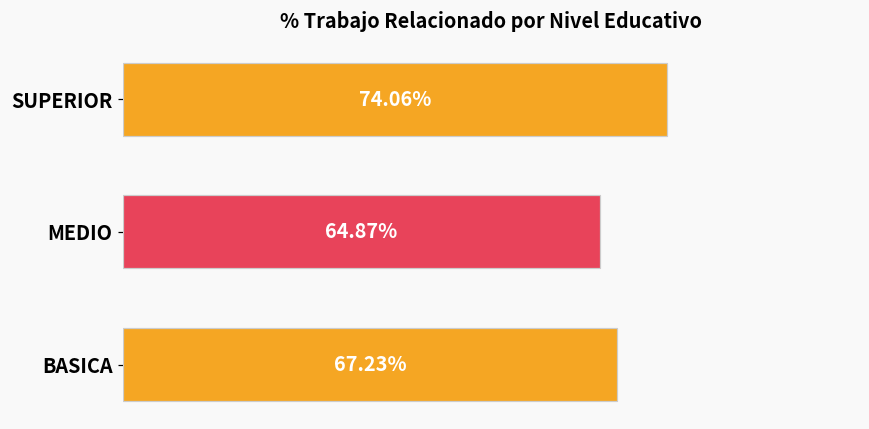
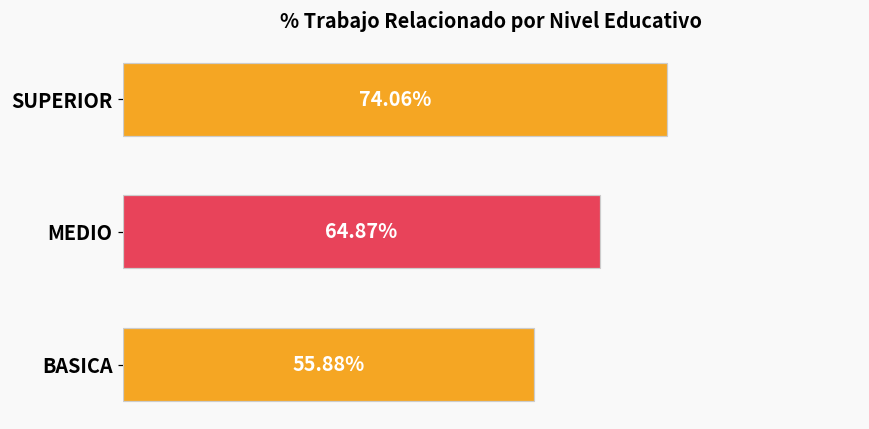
BASICA: 67.23% -> 55.88%
